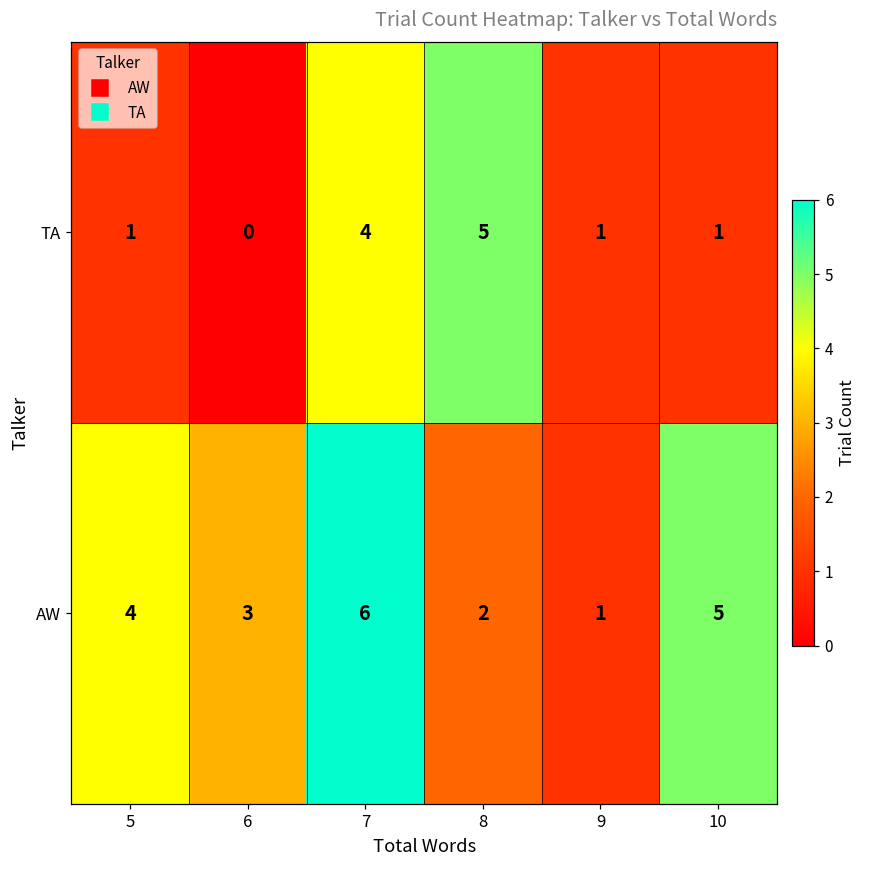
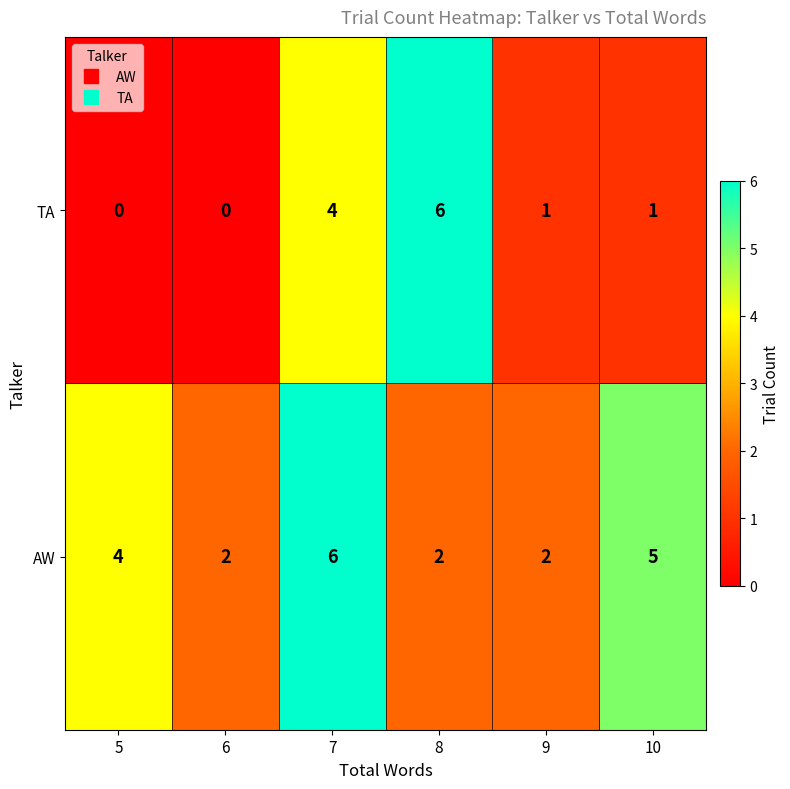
TA, 5: 1 -> 0
TA, 8: 5 -> 6
AW, 6: 3 -> 2
AW, 9: 1 -> 2
